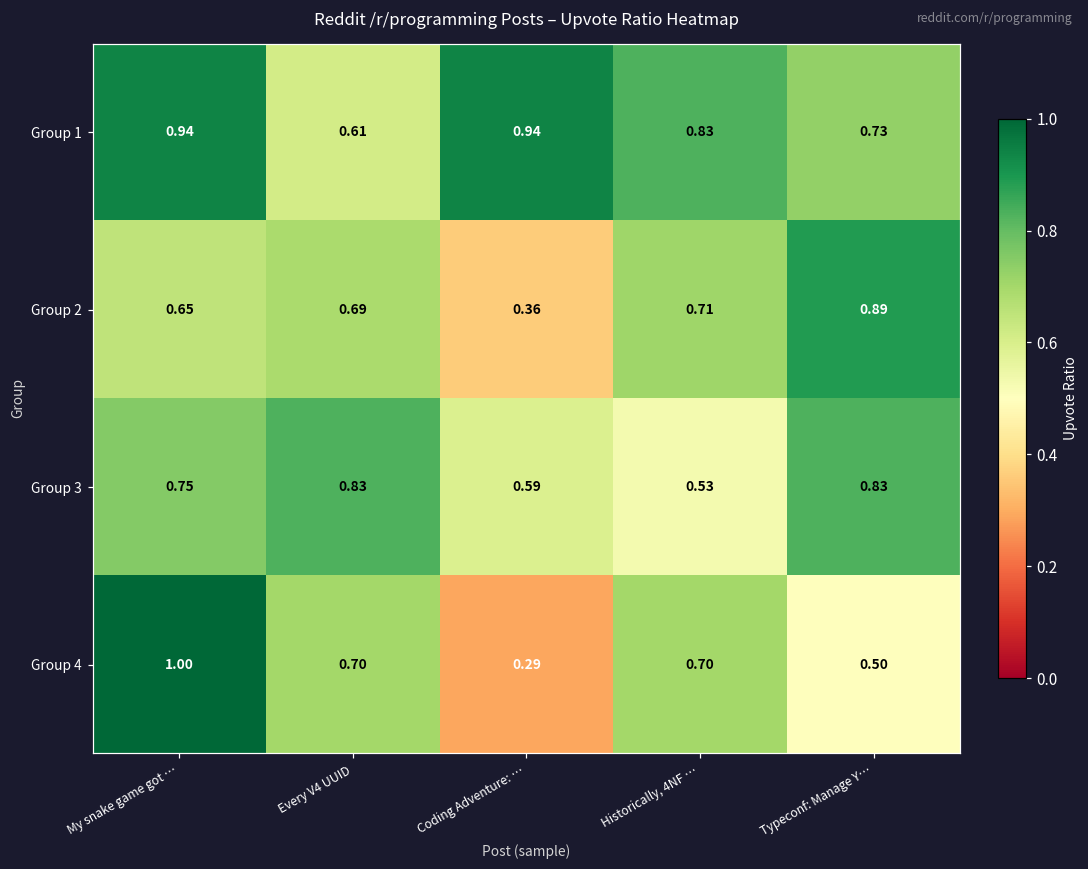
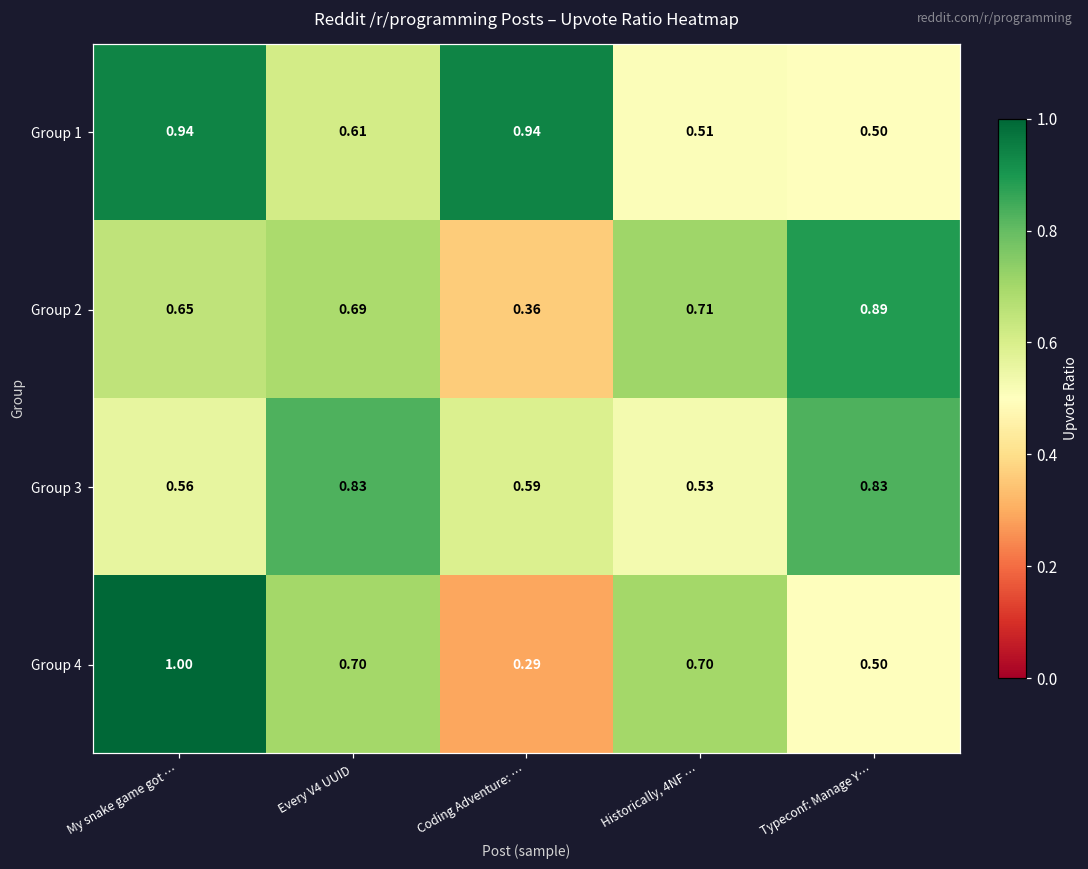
Group 1, Historically, 4NF …: 0.83 -> 0.51
Group 1, Typeconf: Manage Y…: 0.73 -> 0.50
Group 3, My snake game got …: 0.75 -> 0.56
